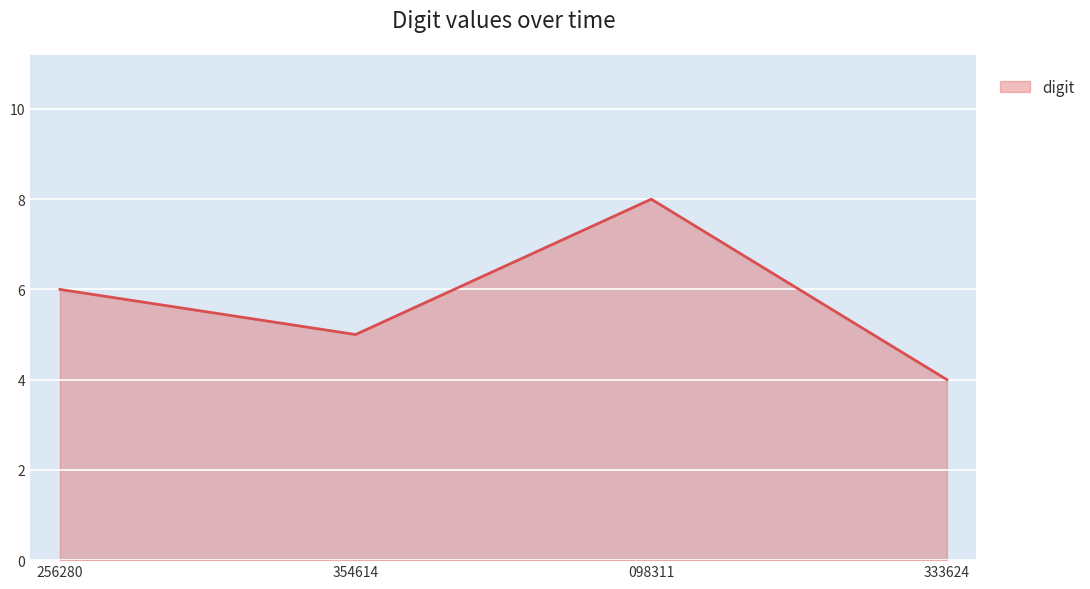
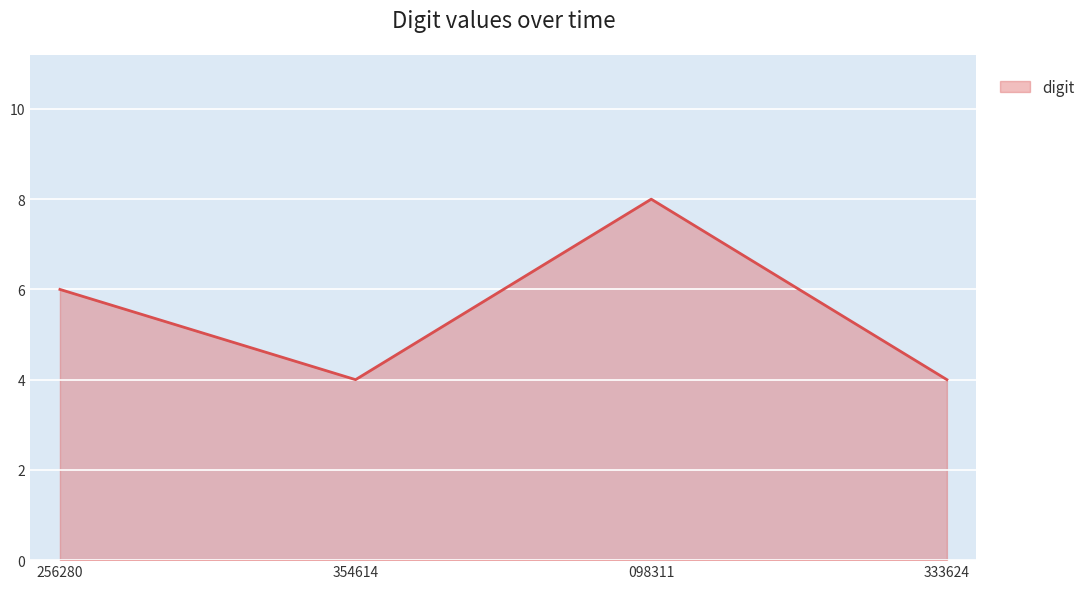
354614: 5 -> 4
